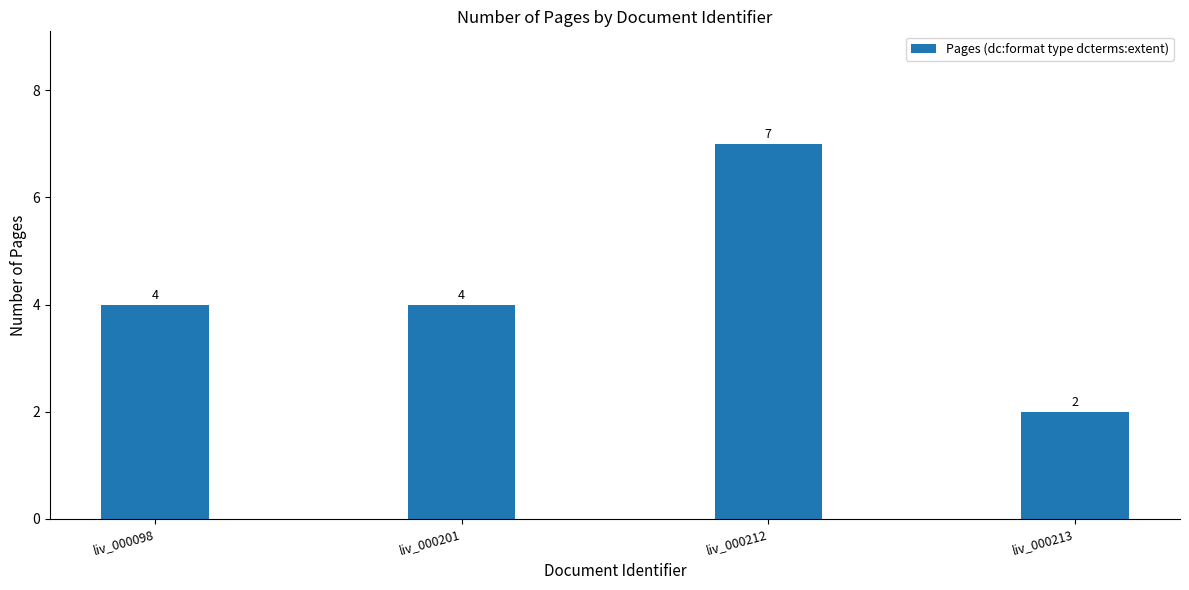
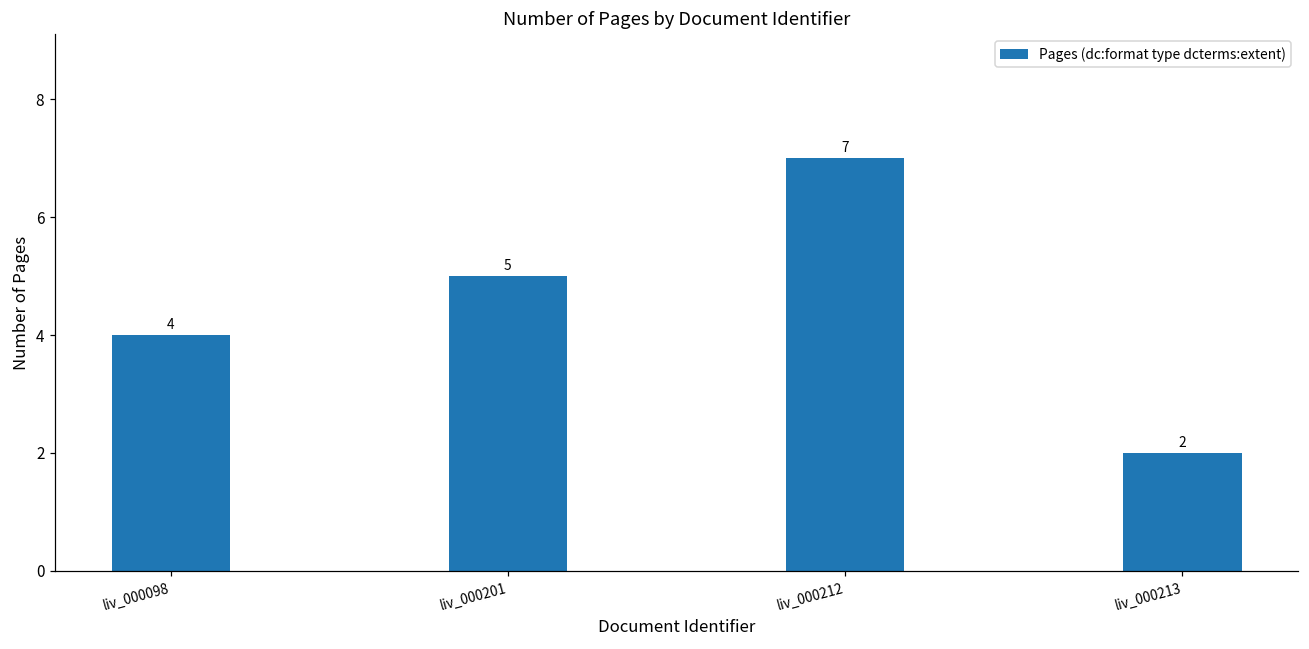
liv_000201: 4 -> 5
